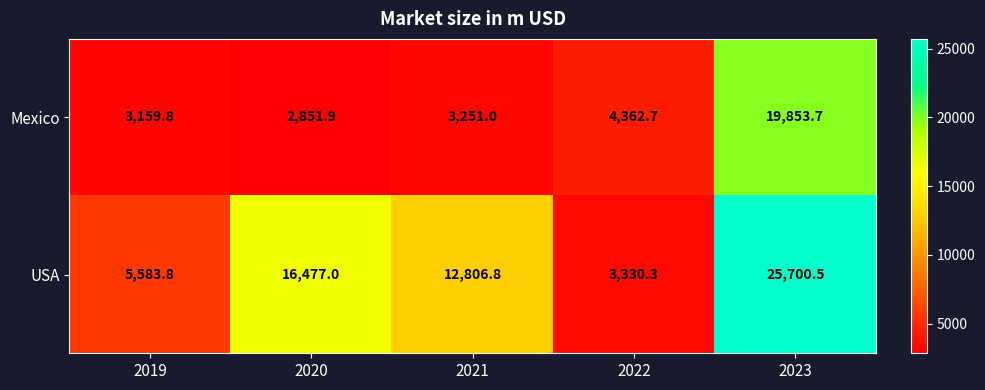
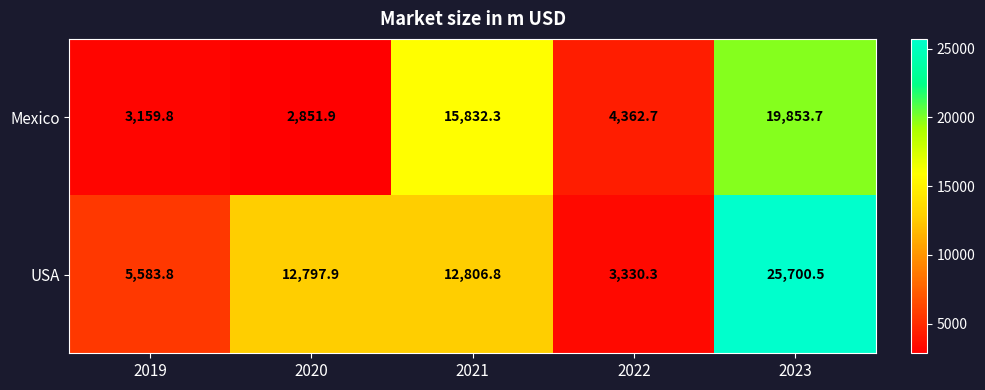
Mexico, 2021: 3,251.0 -> 15,832.3
USA, 2020: 16,477.0 -> 12,797.9
